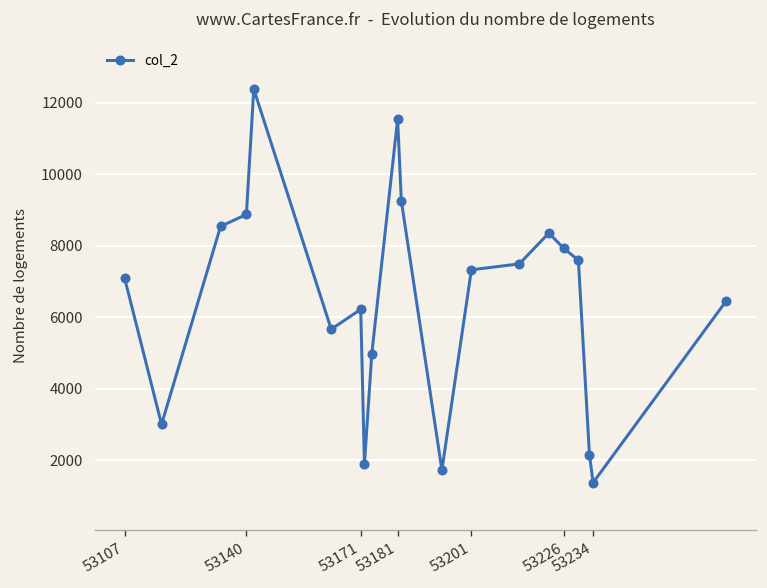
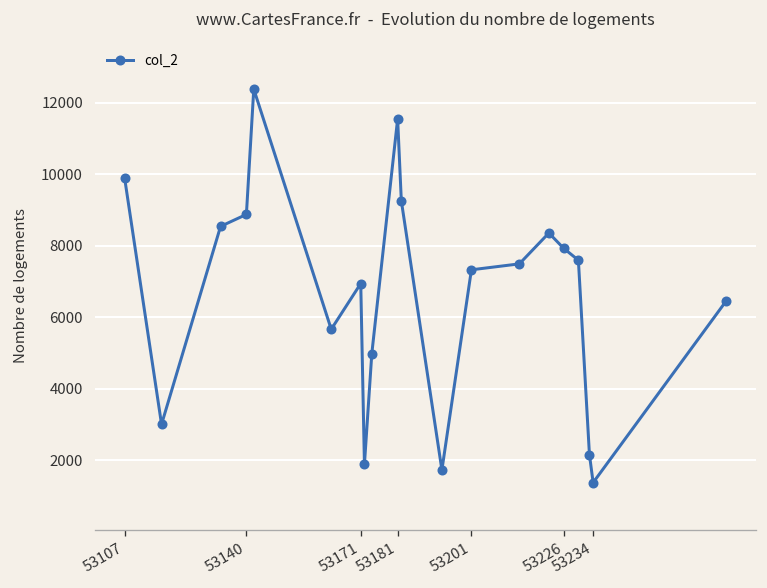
53107: 7100 -> 9900
53171: 6200 -> 6900
